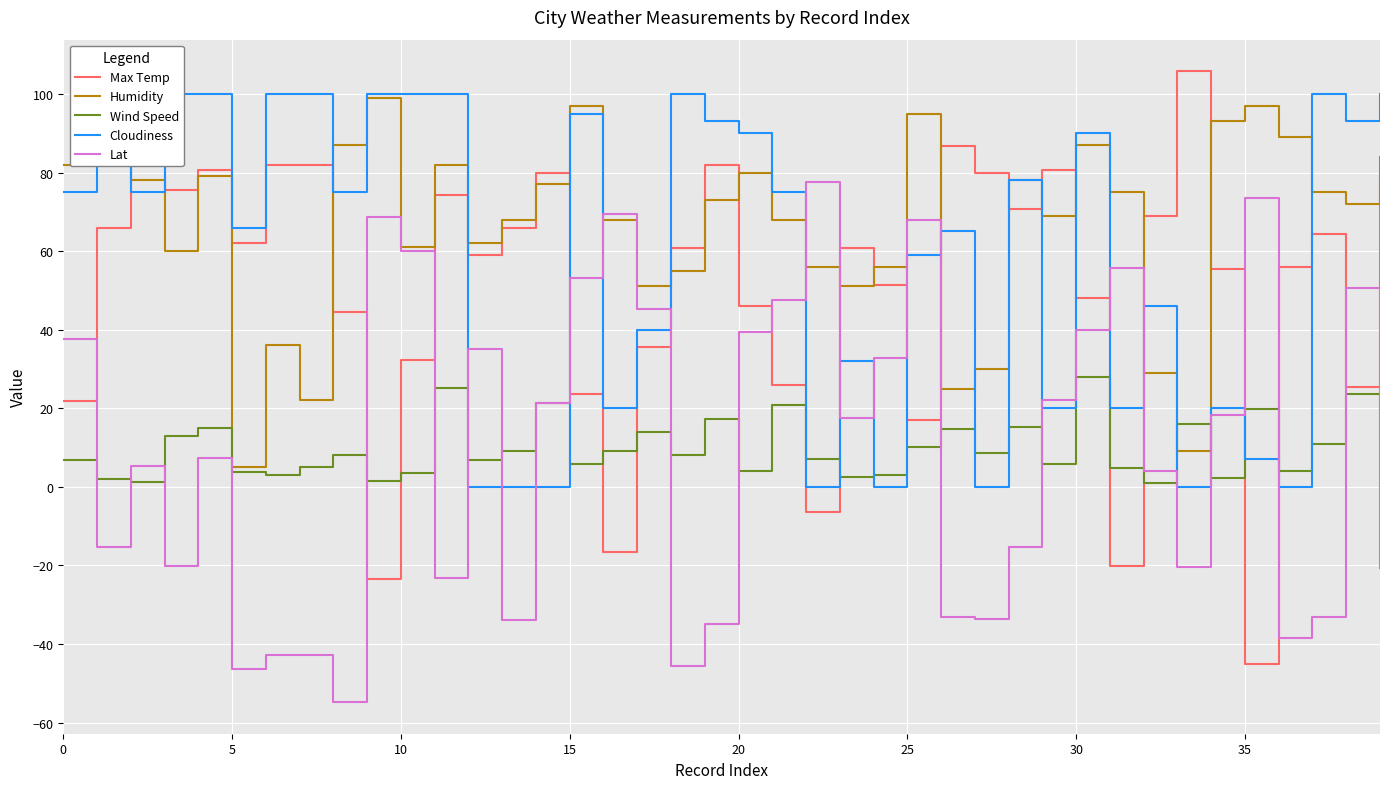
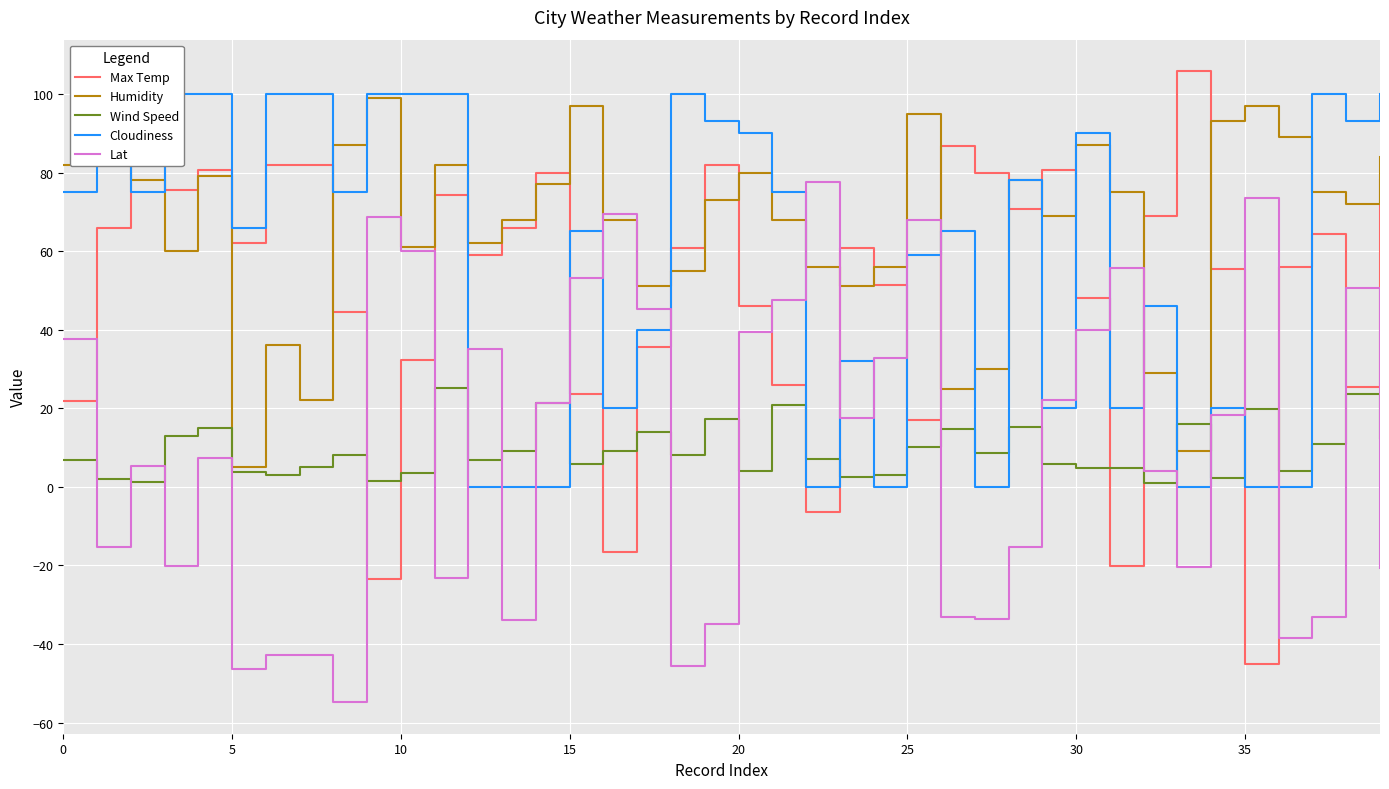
Cloudiness, 15: 95 -> 65
Wind Speed, 30: 28 -> 5
Cloudiness, 35: 7 -> 0
